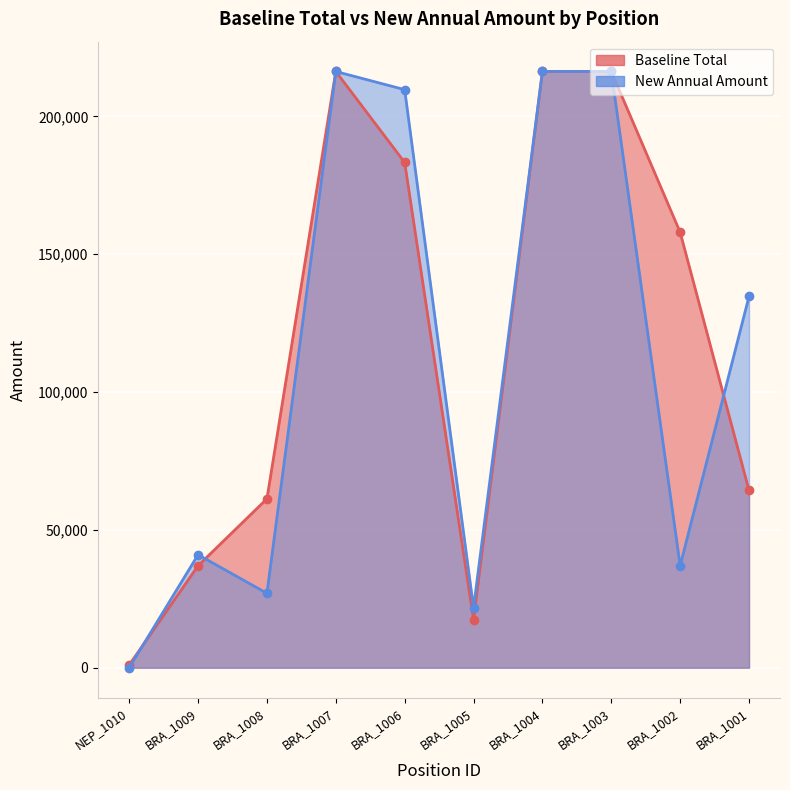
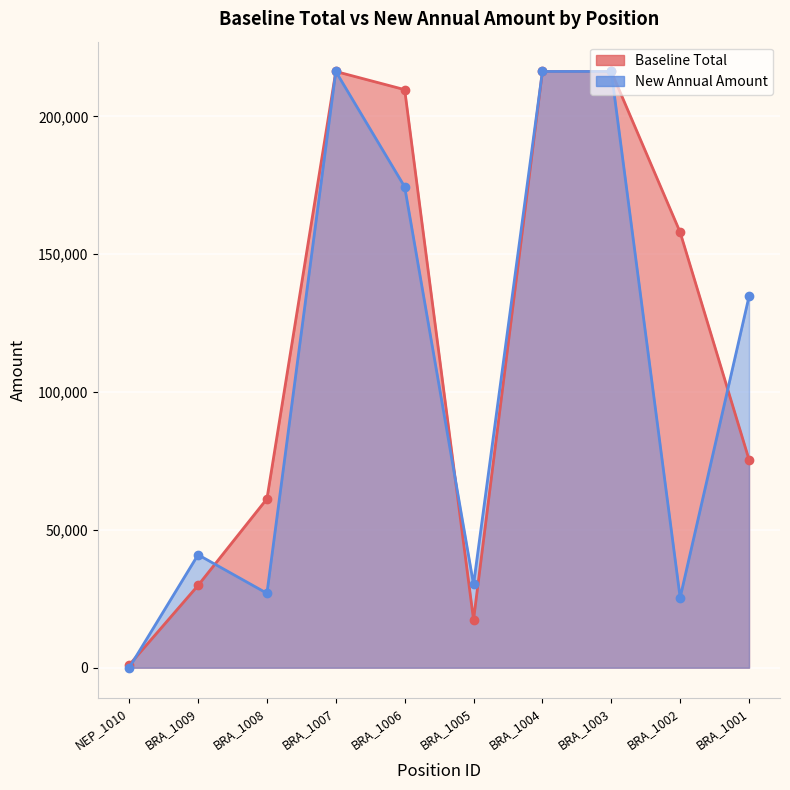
Baseline Total, BRA_1009: 37,000 -> 30,000
Baseline Total, BRA_1006: 183,000 -> 210,000
New Annual Amount, BRA_1006: 210,000 -> 174,000
New Annual Amount, BRA_1005: 22,000 -> 30,000
New Annual Amount, BRA_1002: 37,000 -> 25,000
Baseline Total, BRA_1001: 64,000 -> 75,000
